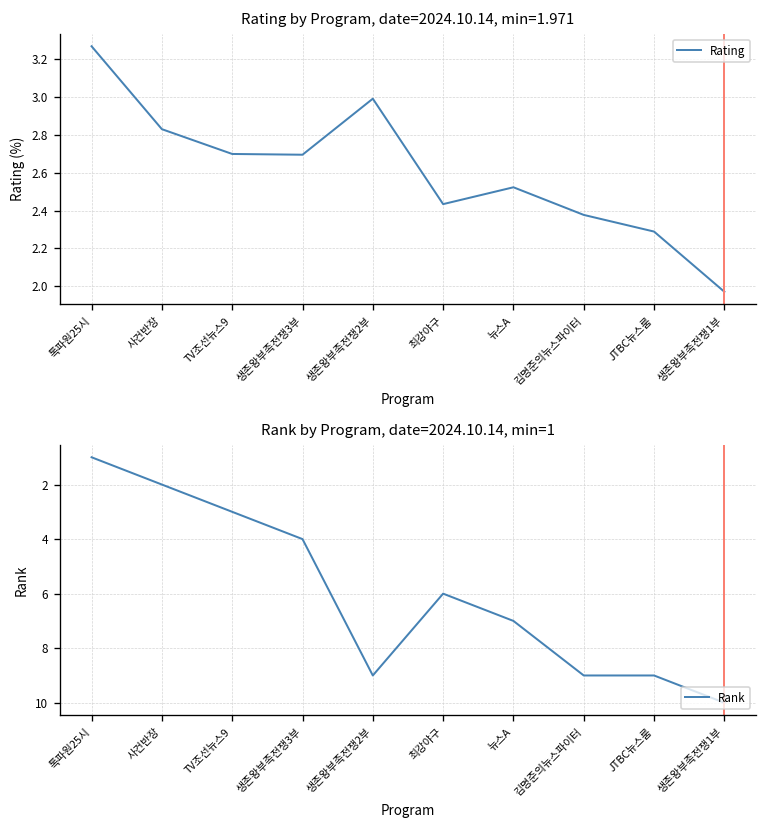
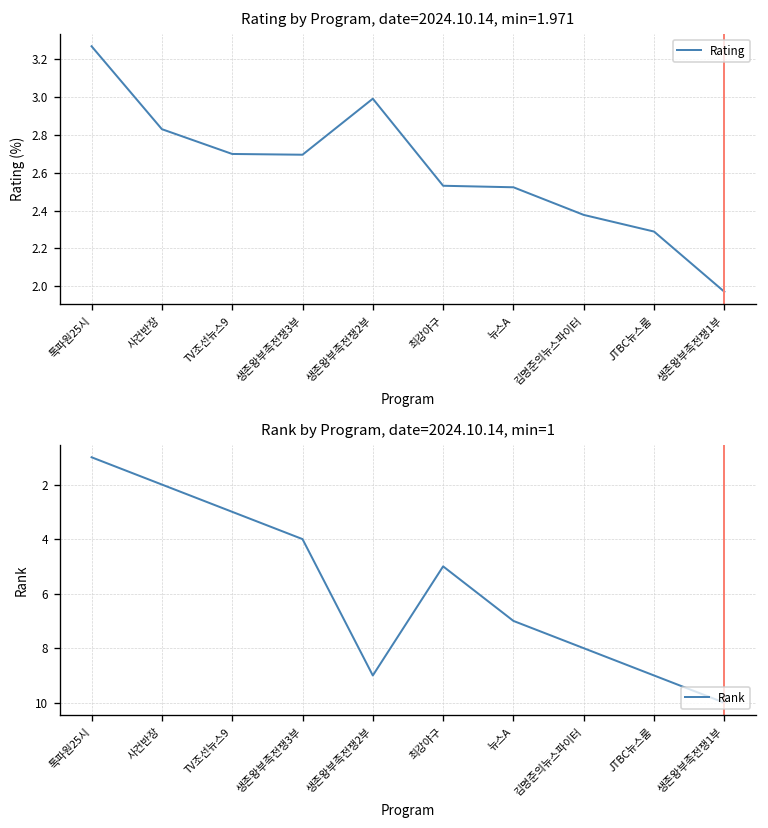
Rating by Program, date=2024.10.14, min=1.971, 최강야구: 2.43 -> 2.53
Rank by Program, date=2024.10.14, min=1, 최강야구: 6 -> 5
Rank by Program, date=2024.10.14, min=1, 김명준의뉴스파이터: 9 -> 8
